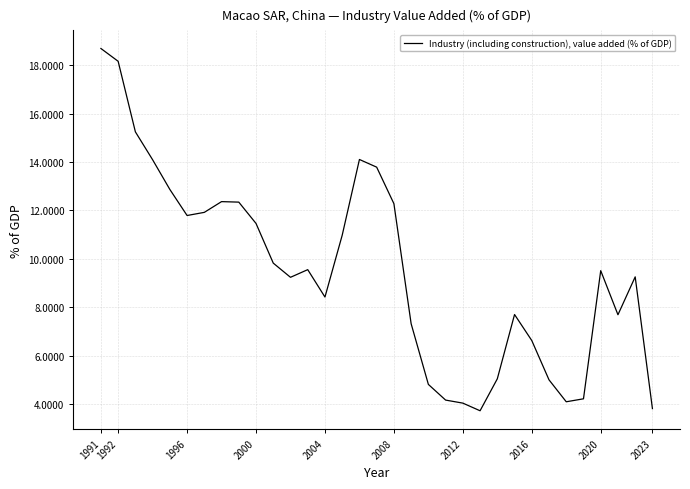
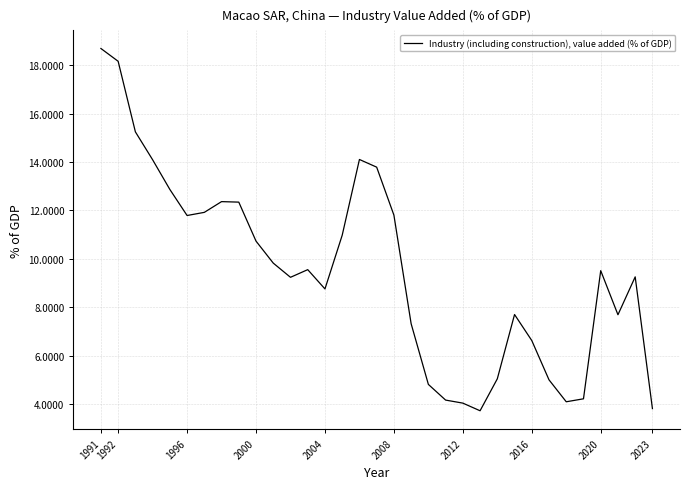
2000: 11.5 -> 10.7
2004: 8.4 -> 8.8
2008: 12.3 -> 11.8
